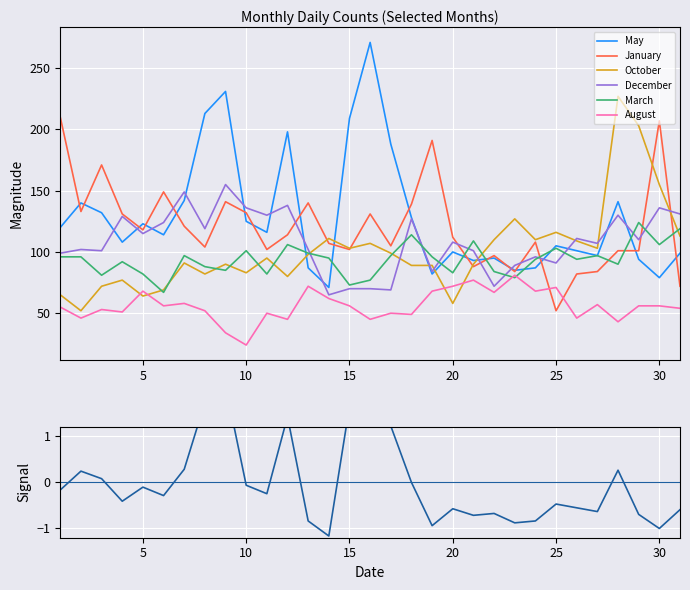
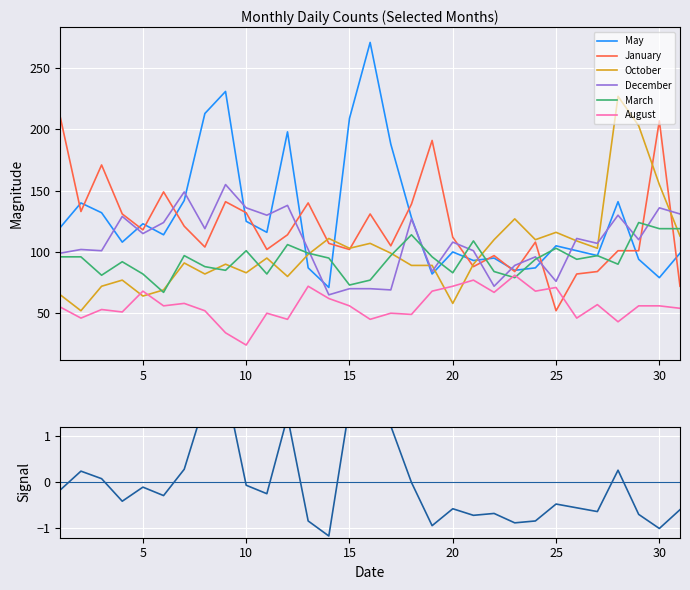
Monthly Daily Counts (Selected Months), December, 25: 91 -> 76
Monthly Daily Counts (Selected Months), March, 30: 106 -> 119
